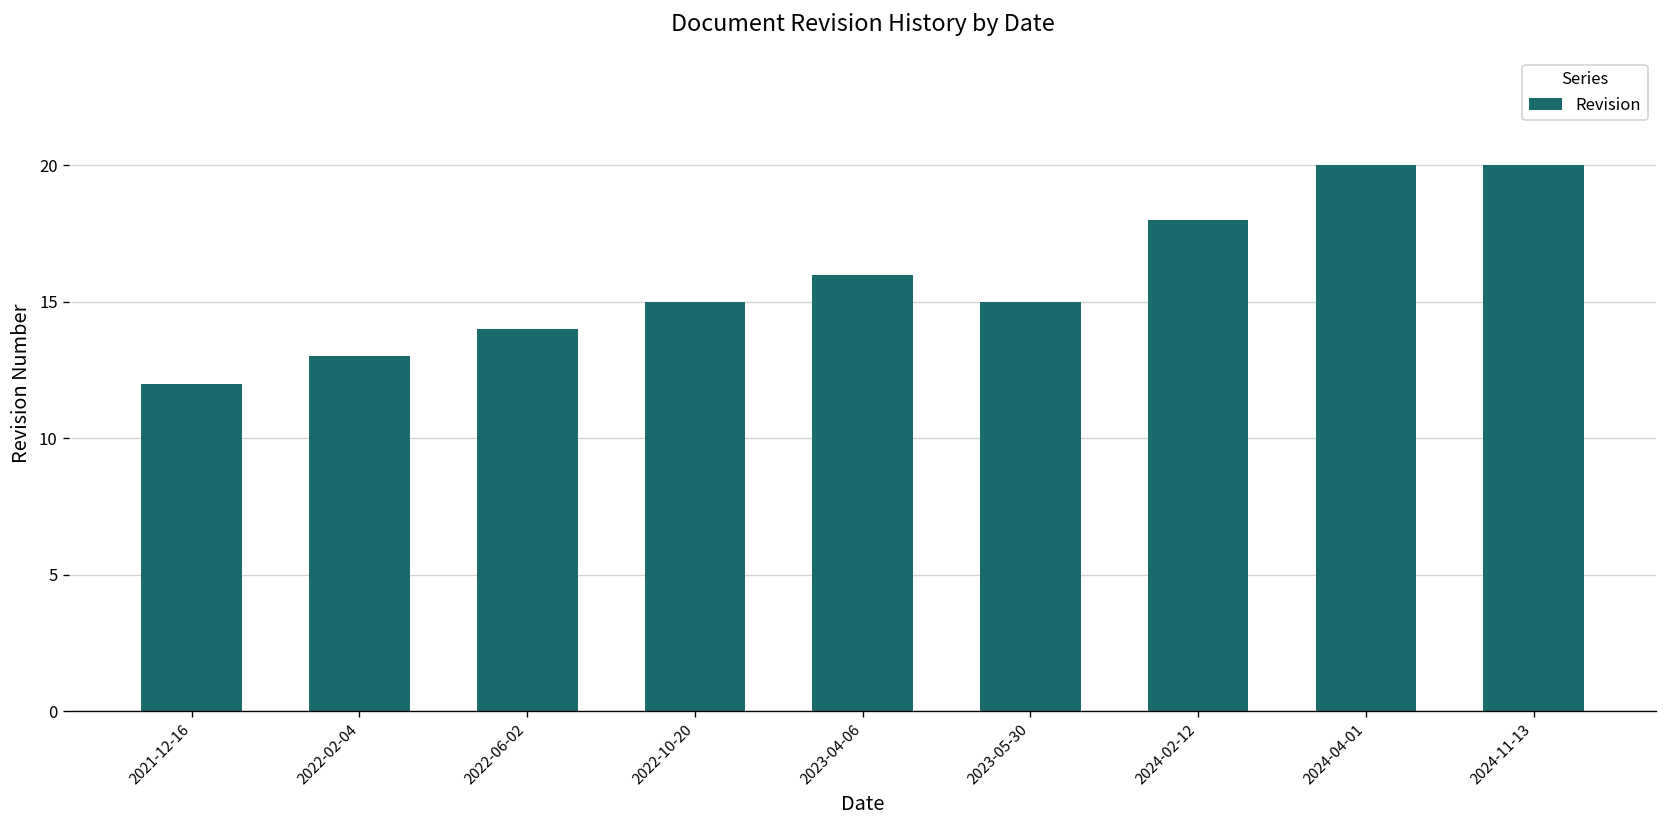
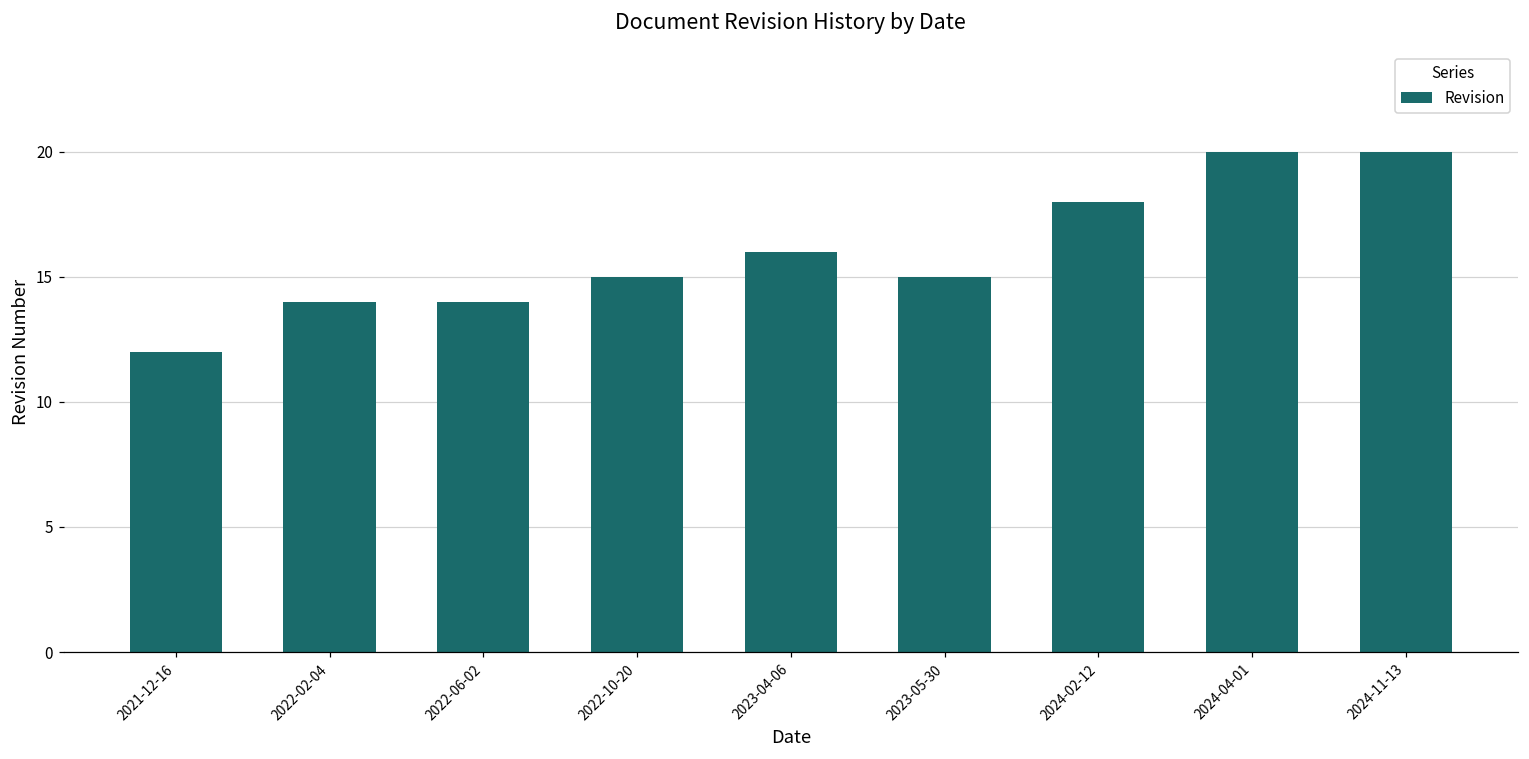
2022-02-04: 13 -> 14
